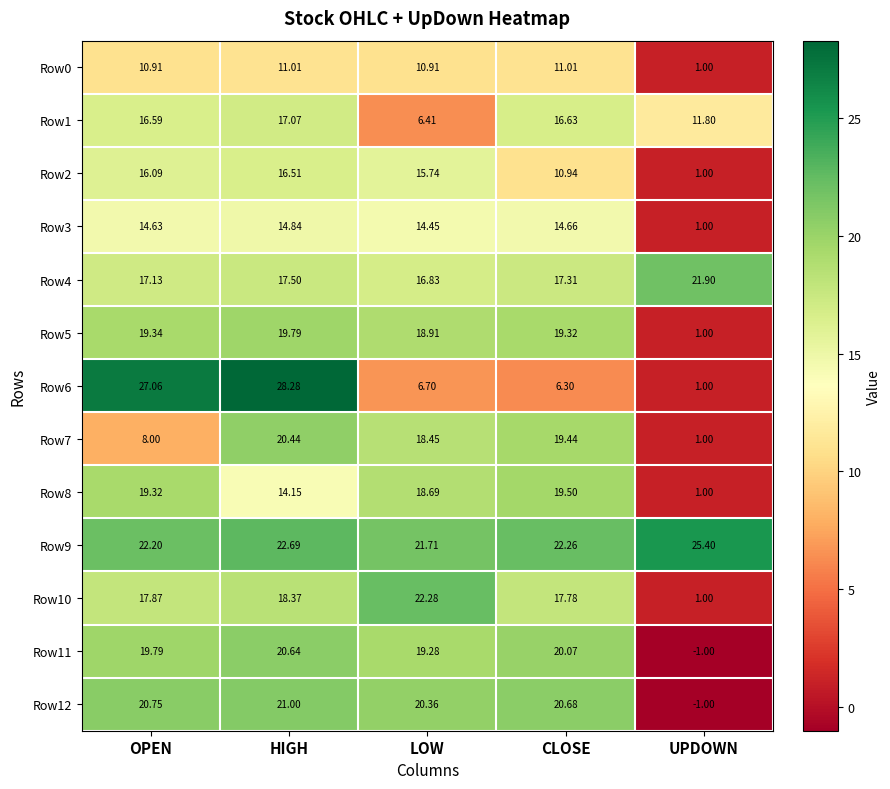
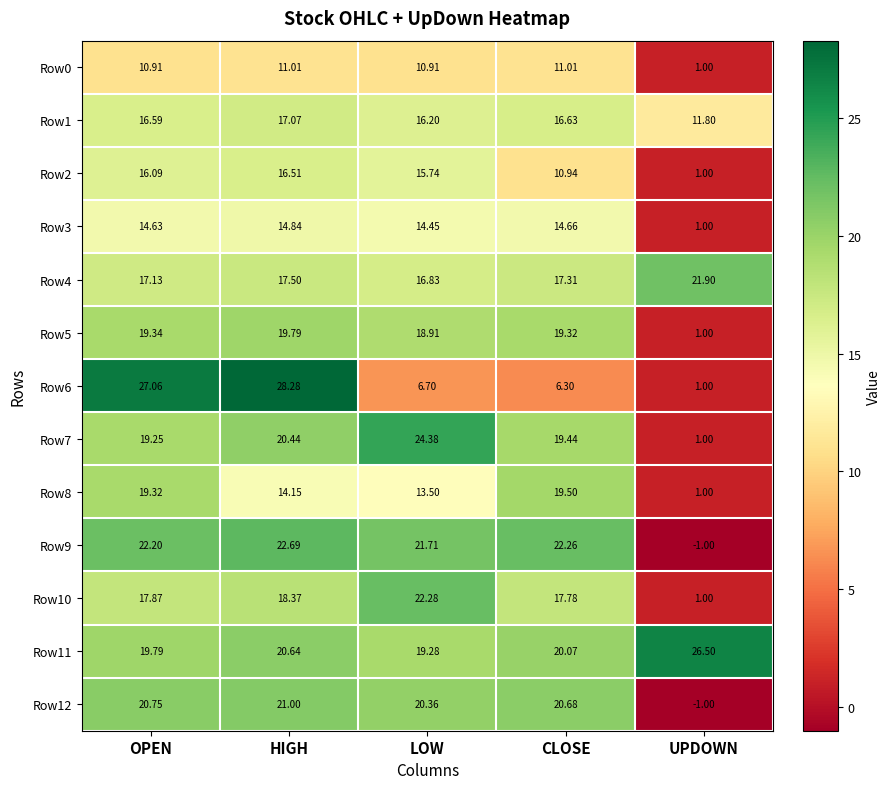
Row1, LOW: 6.41 -> 16.20
Row7, OPEN: 8.00 -> 19.25
Row7, LOW: 18.45 -> 24.38
Row8, LOW: 18.69 -> 13.50
Row9, UPDOWN: 25.40 -> -1.00
Row11, UPDOWN: -1.00 -> 26.50
